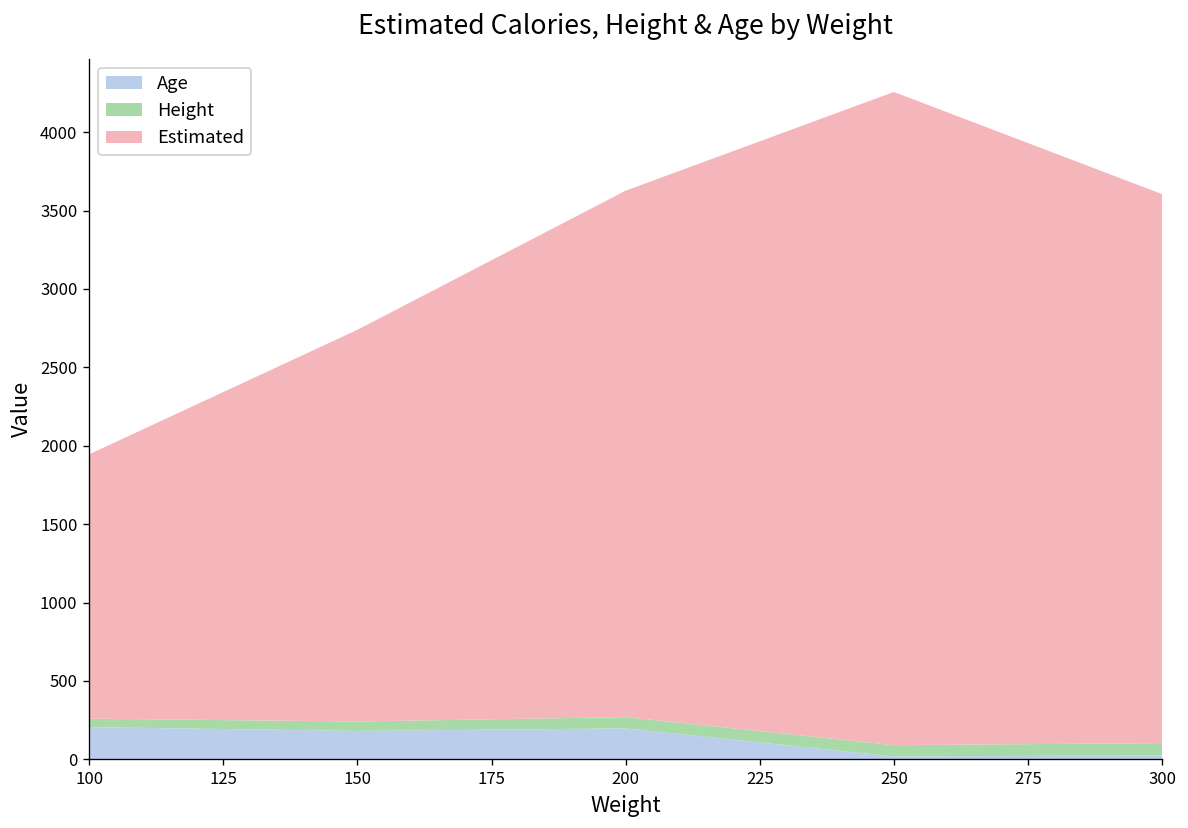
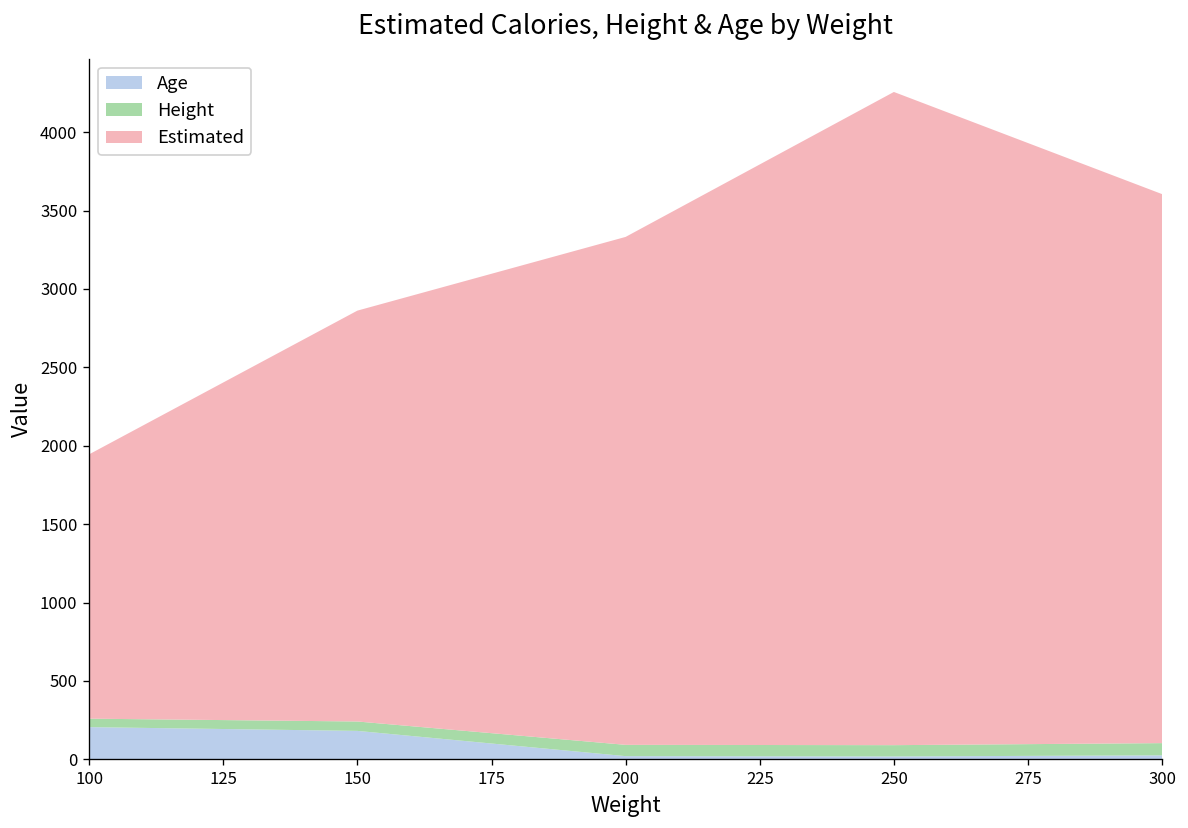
Estimated, 150: 2500 -> 2620
Age, 200: 200 -> 20
Estimated, 200: 3360 -> 3240
